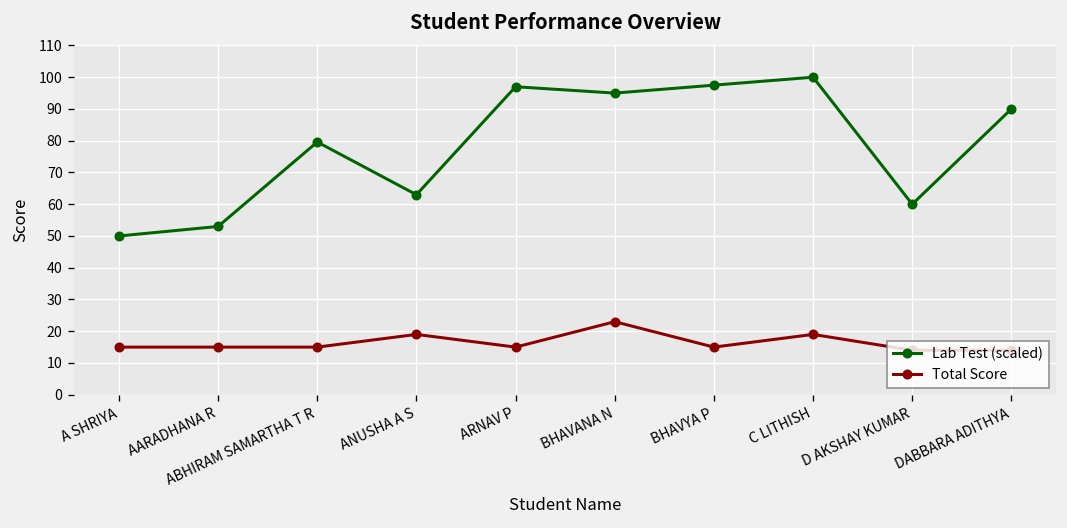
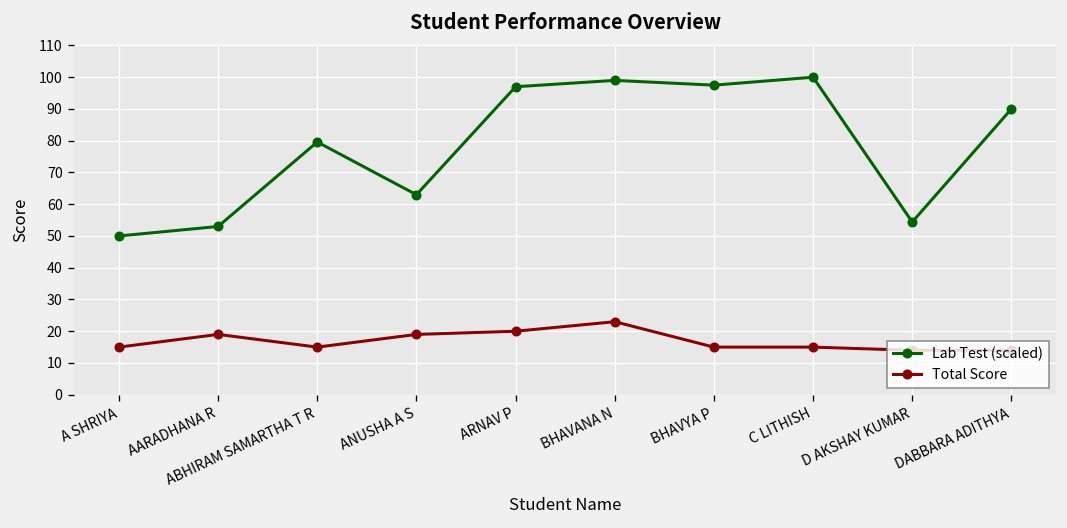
Total Score, AARADHANA R: 15 -> 19
Total Score, ARNAV P: 15 -> 20
Lab Test (scaled), BHAVANA N: 95 -> 99
Total Score, C LITHISH: 19 -> 15
Lab Test (scaled), D AKSHAY KUMAR: 60 -> 54
